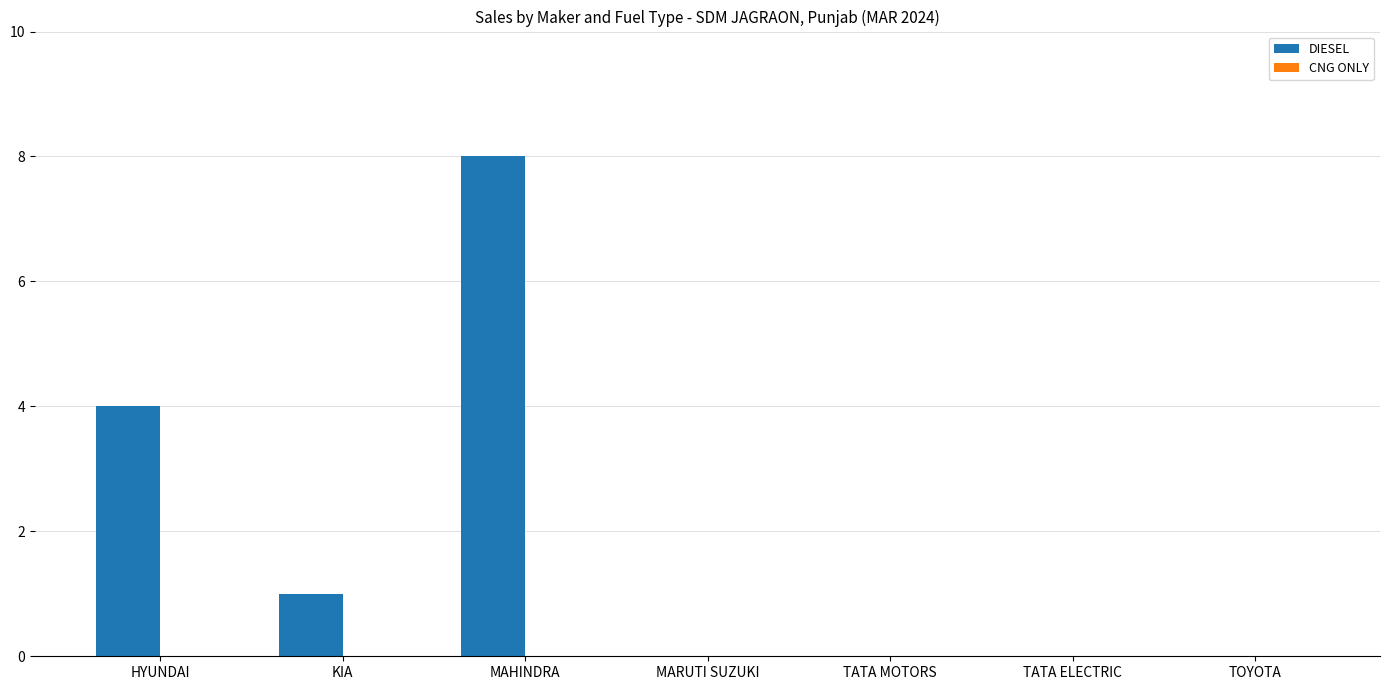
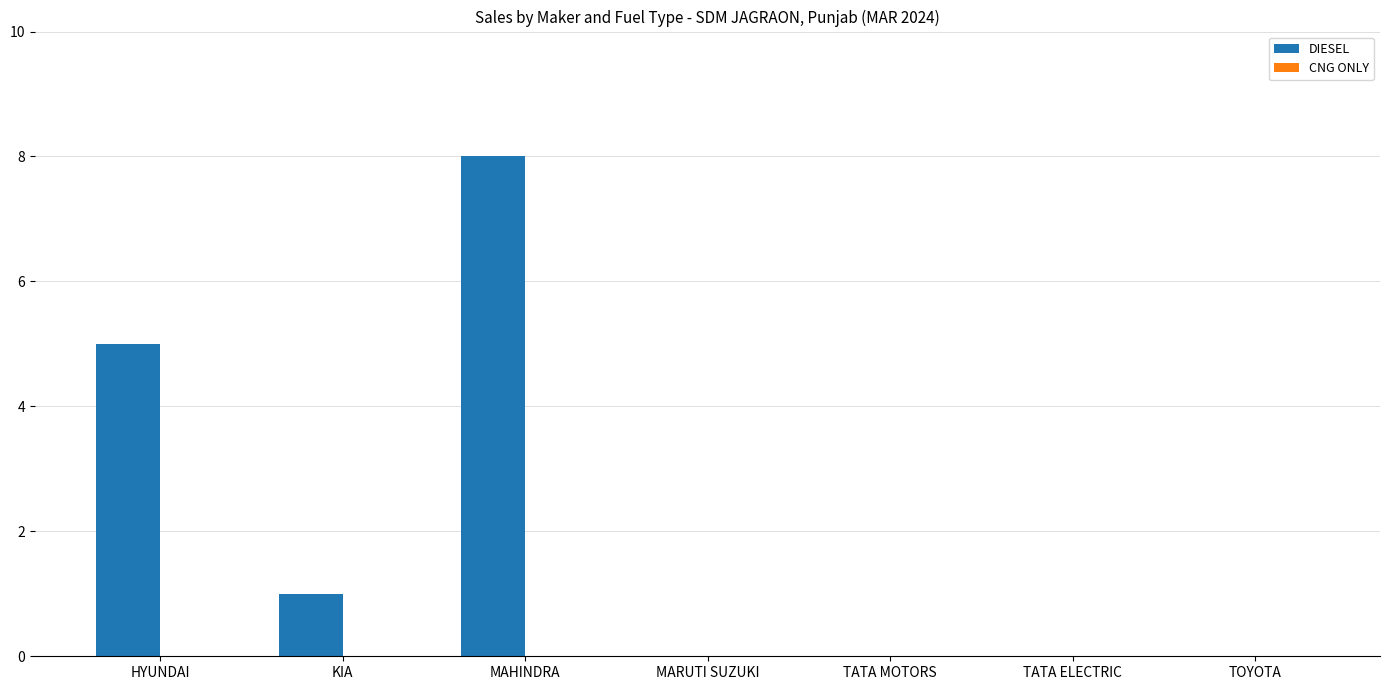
DIESEL, HYUNDAI: 4 -> 5
